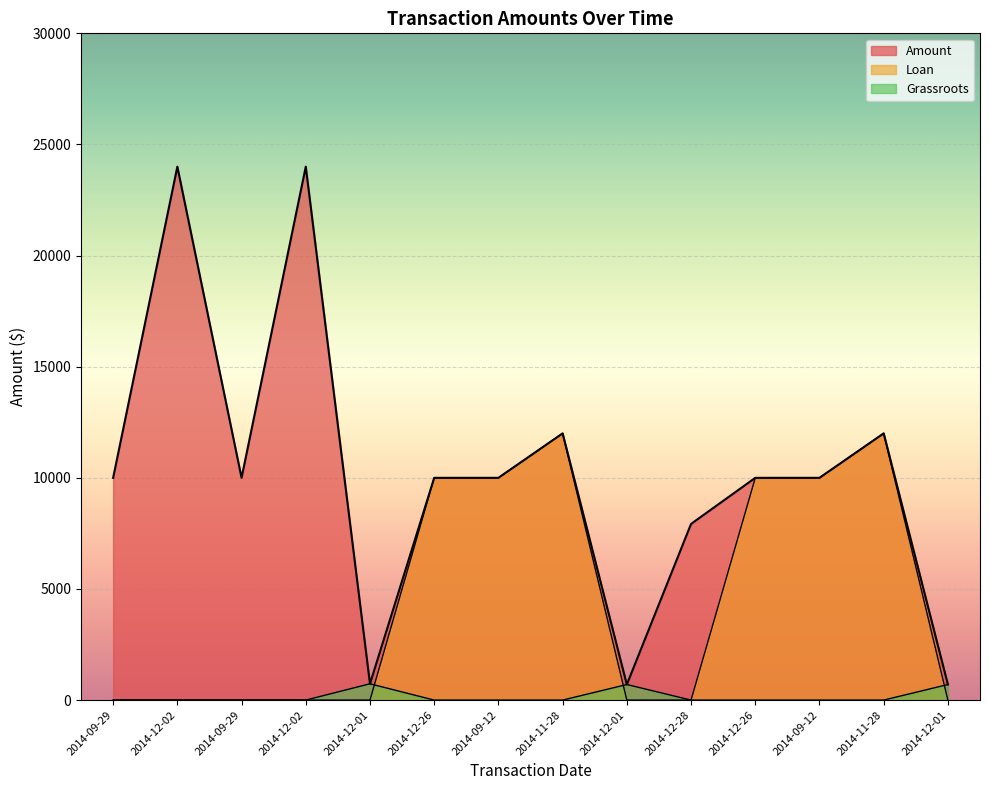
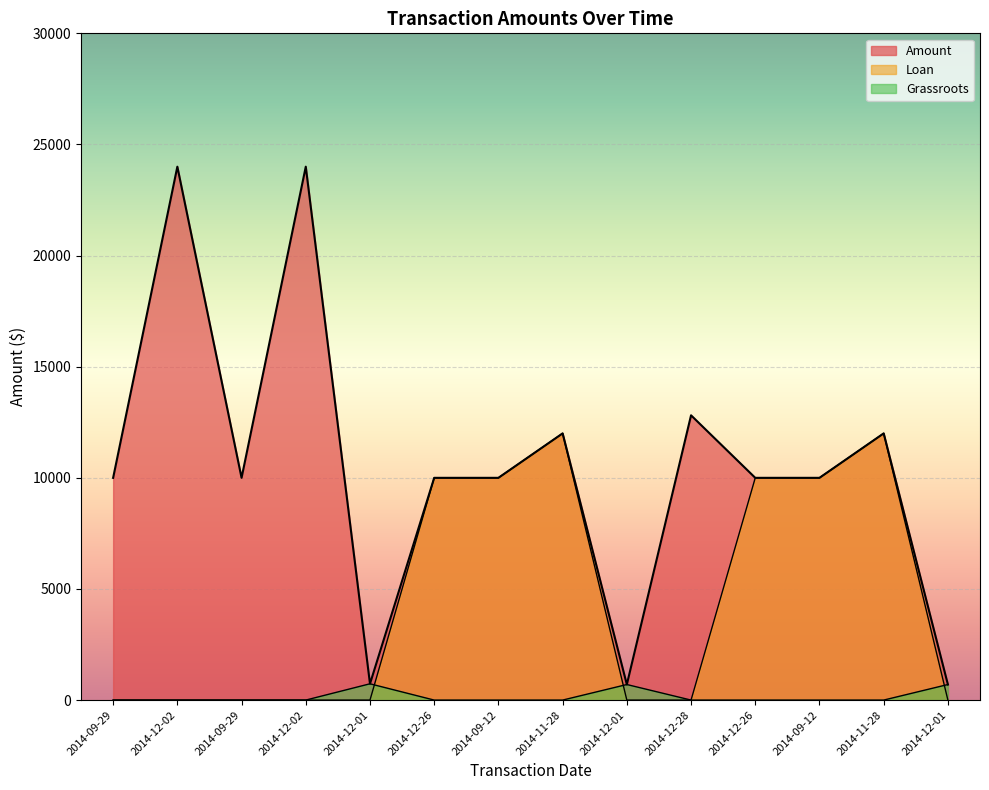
Amount, 2014-12-28: 7900 -> 12800
